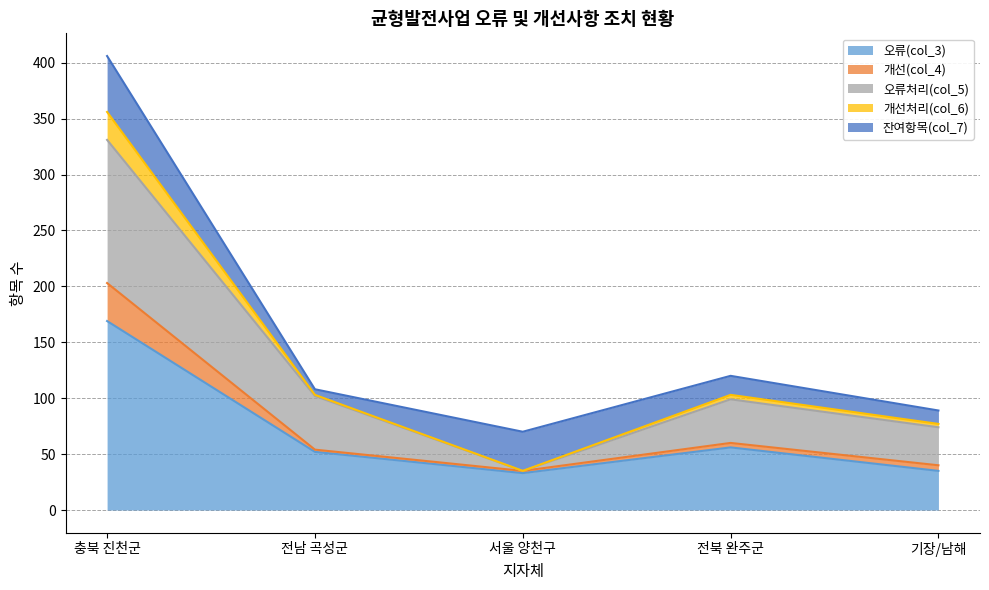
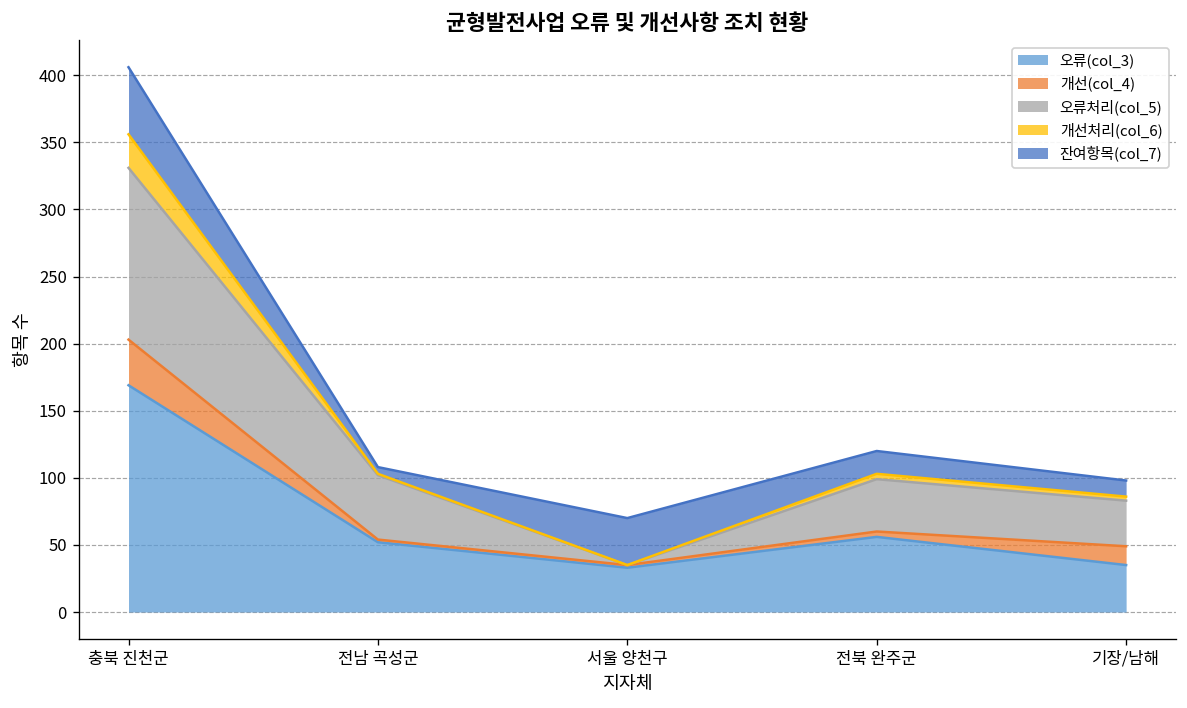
개선(col_4), 기장/남해: 5 -> 14
